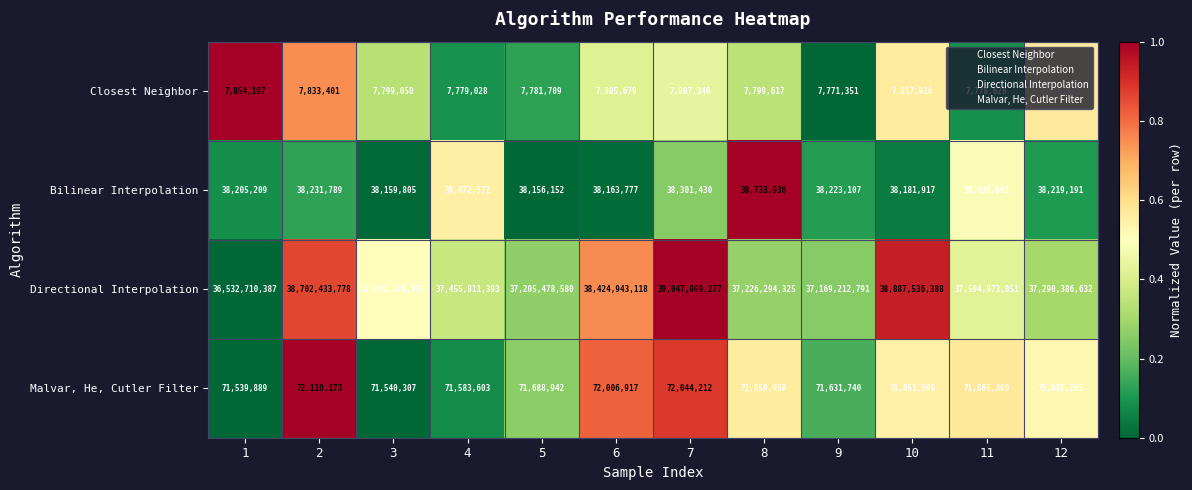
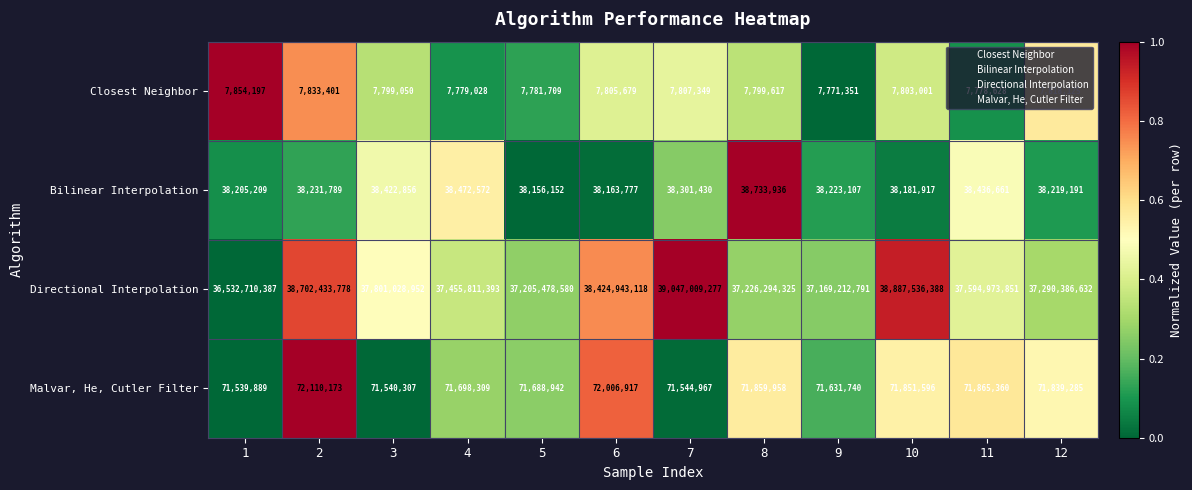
Closest Neighbor, 10: 7,817,916 -> 7,803,001
Bilinear Interpolation, 3: 38,159,805 -> 38,422,856
Malvar, He, Cutler Filter, 4: 71,583,603 -> 71,698,309
Malvar, He, Cutler Filter, 7: 72,044,212 -> 71,544,967
